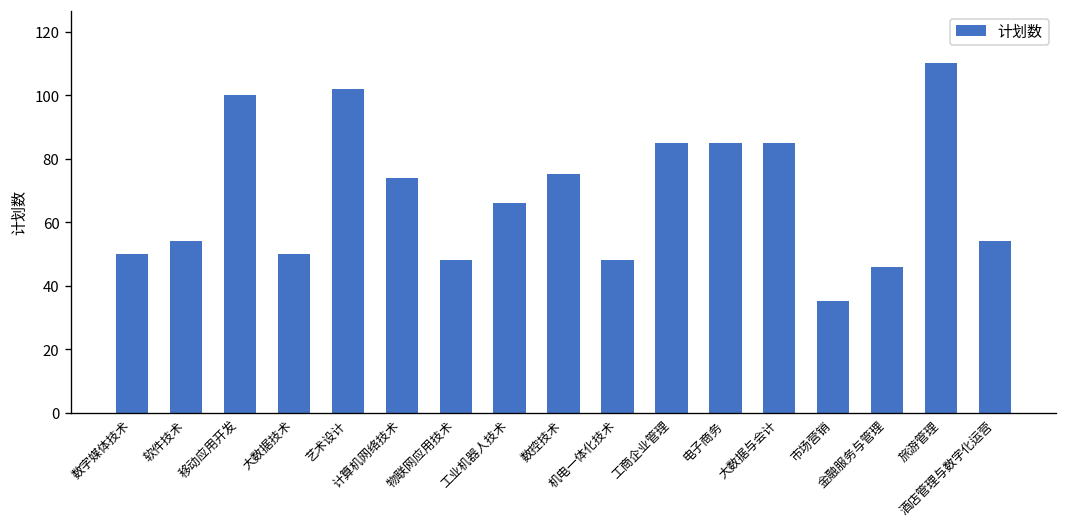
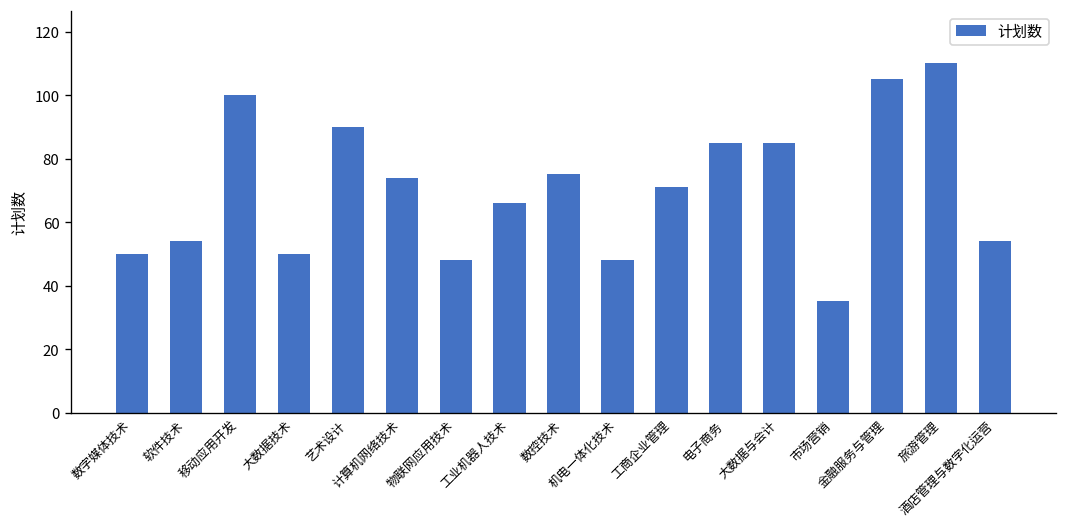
艺术设计: 102 -> 90
工商企业管理: 85 -> 71
金融服务与管理: 46 -> 105
